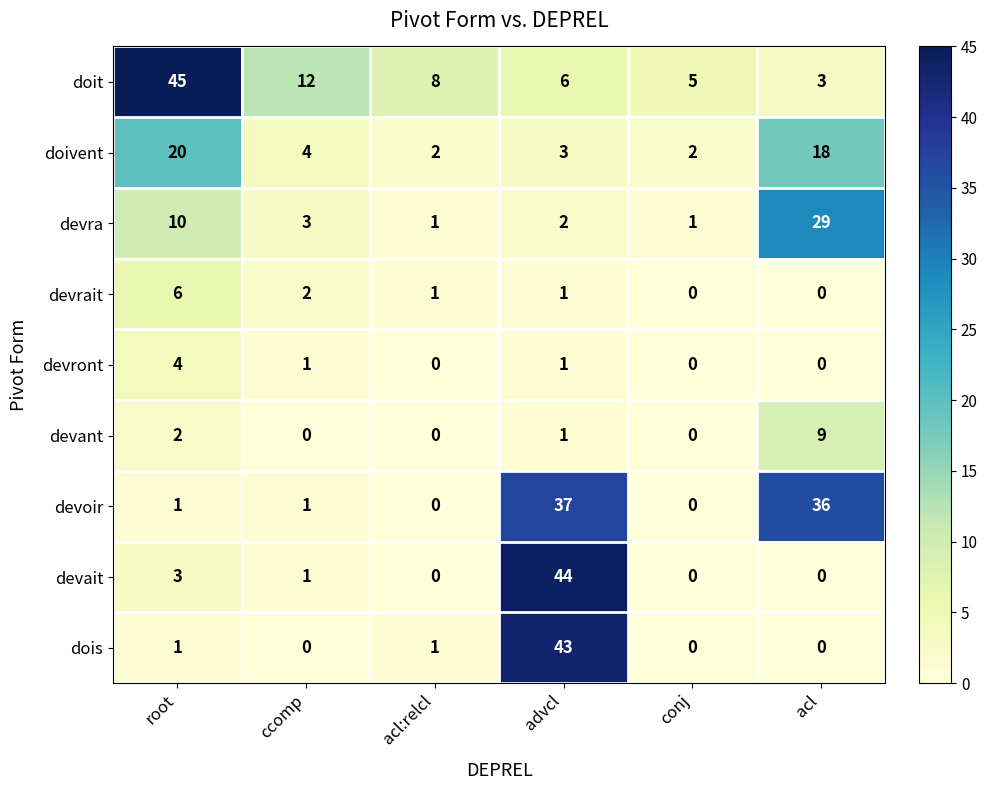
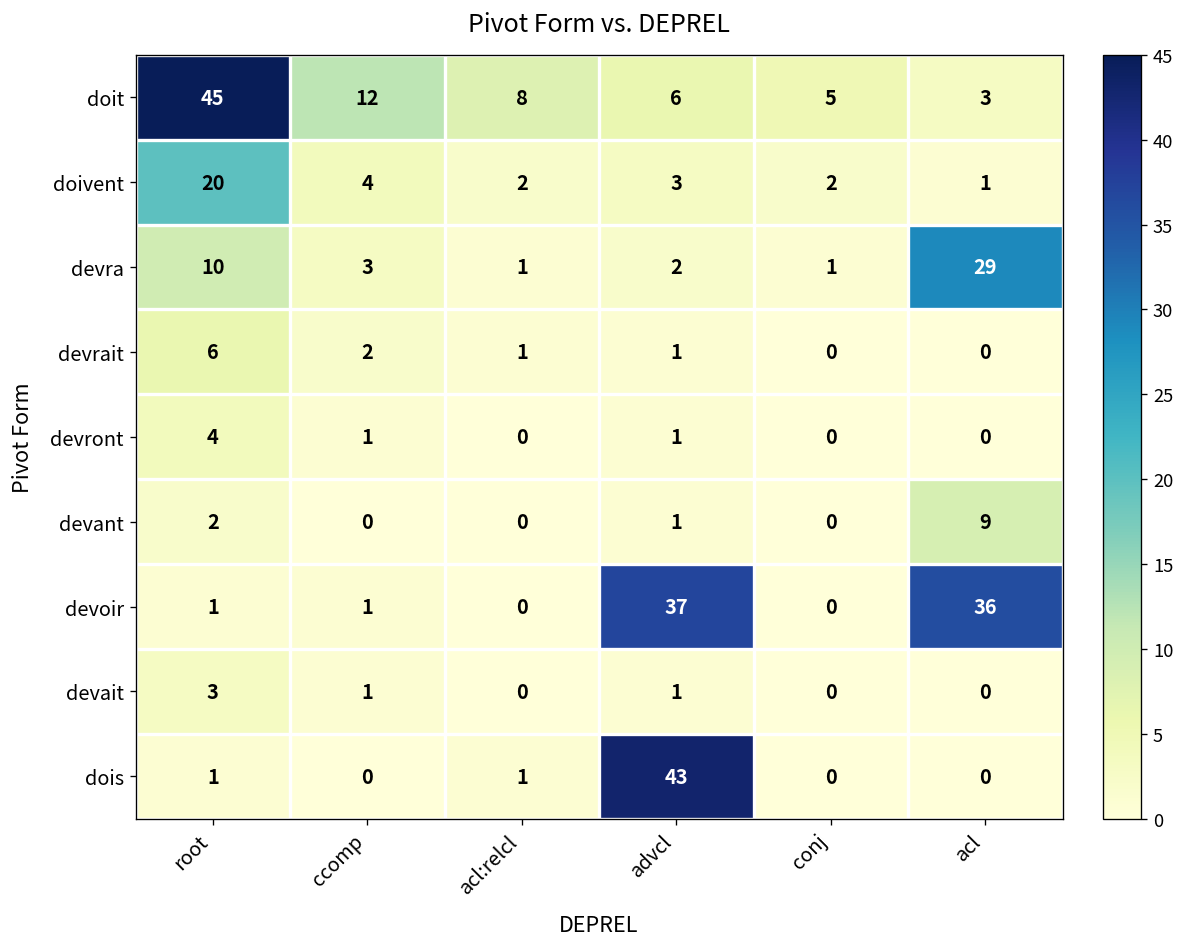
doivent, acl: 18 -> 1
devait, advcl: 44 -> 1
